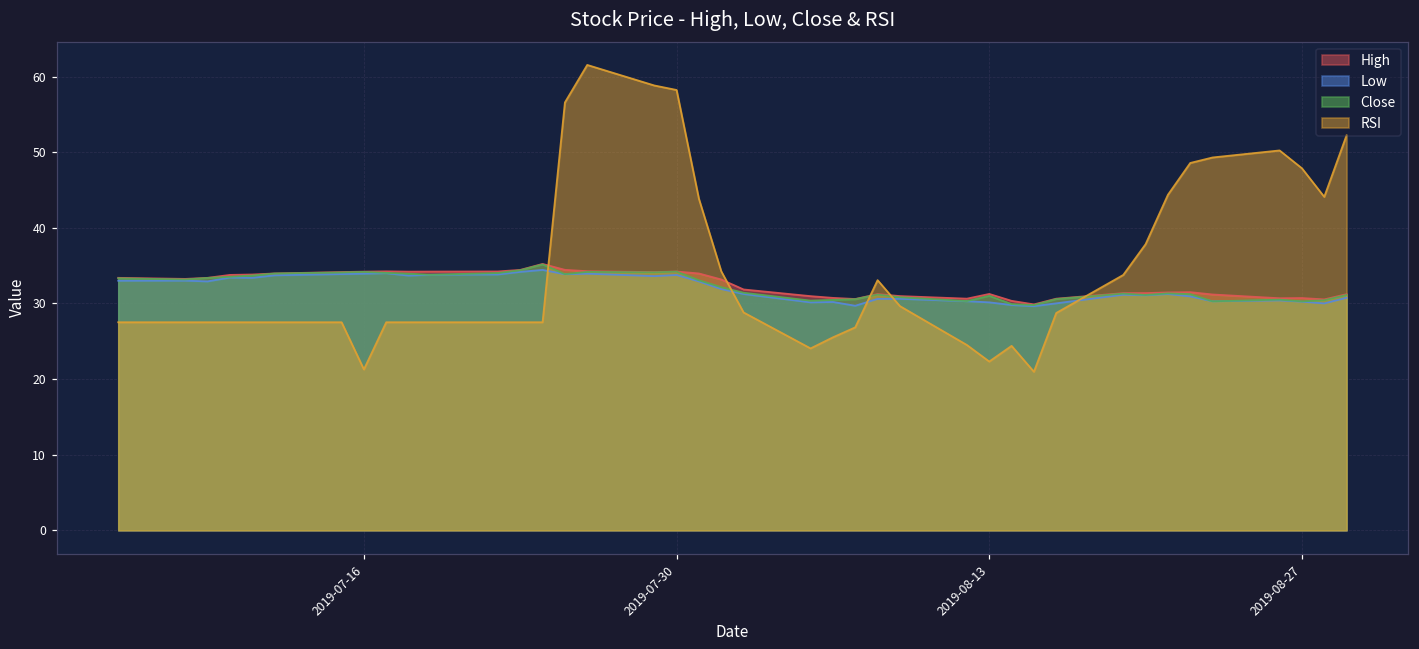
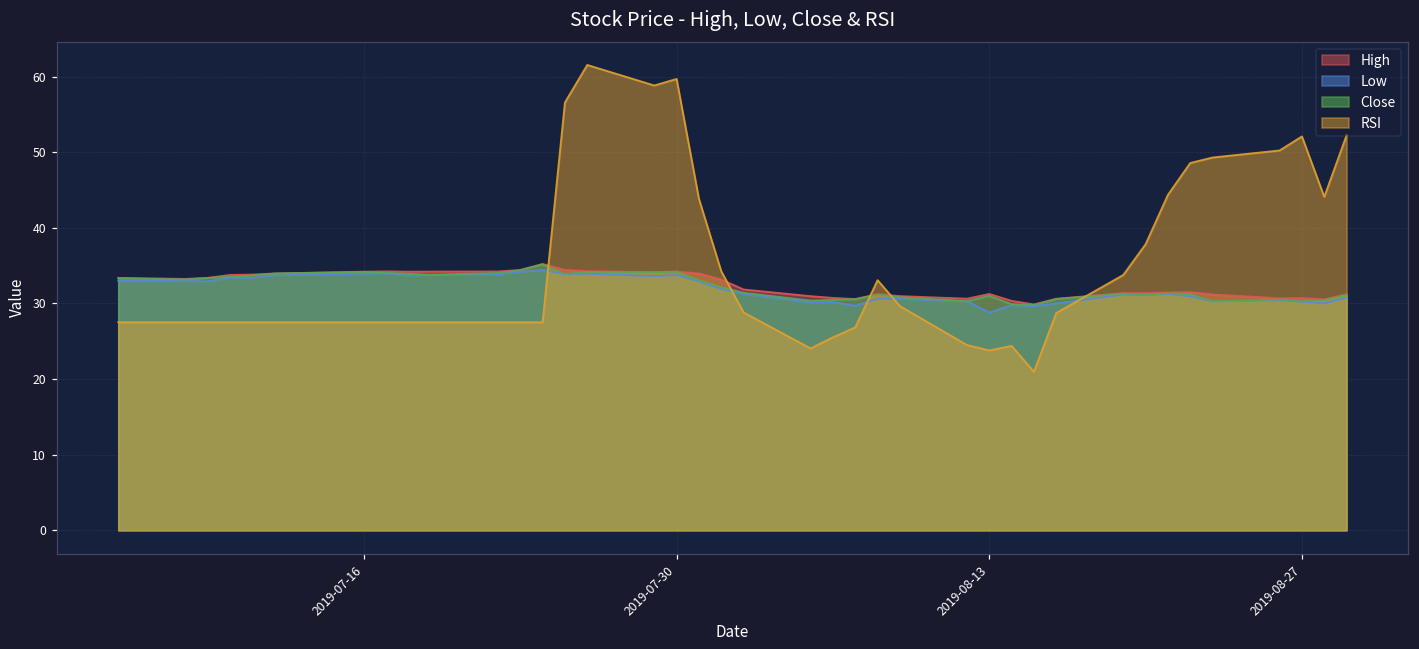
RSI, 2019-07-16: 21 -> 28
RSI, 2019-07-30: 58 -> 60
Low, 2019-08-13: 30 -> 29
RSI, 2019-08-13: 22 -> 24
RSI, 2019-08-27: 48 -> 52
